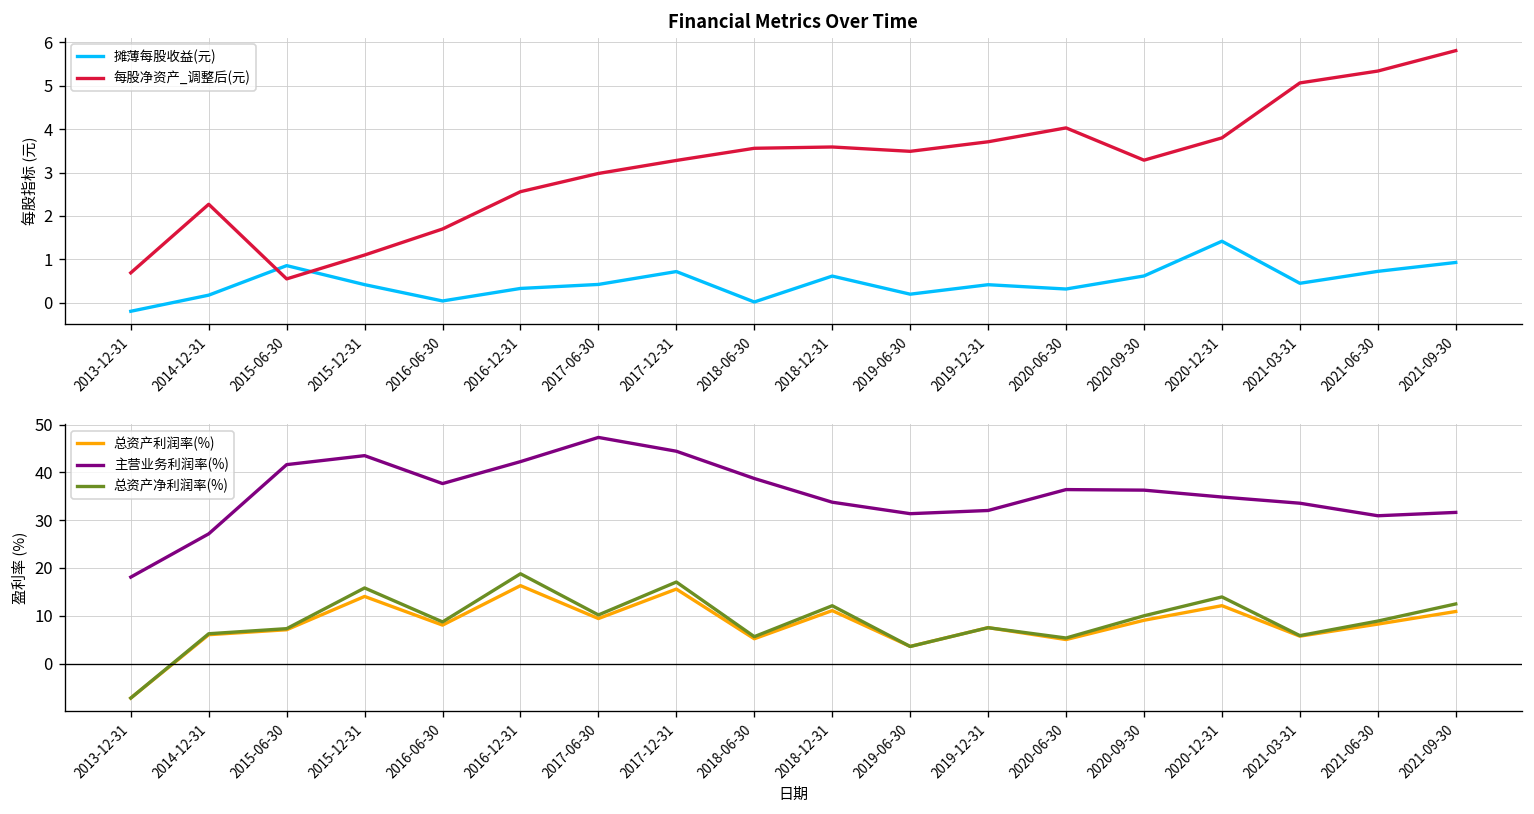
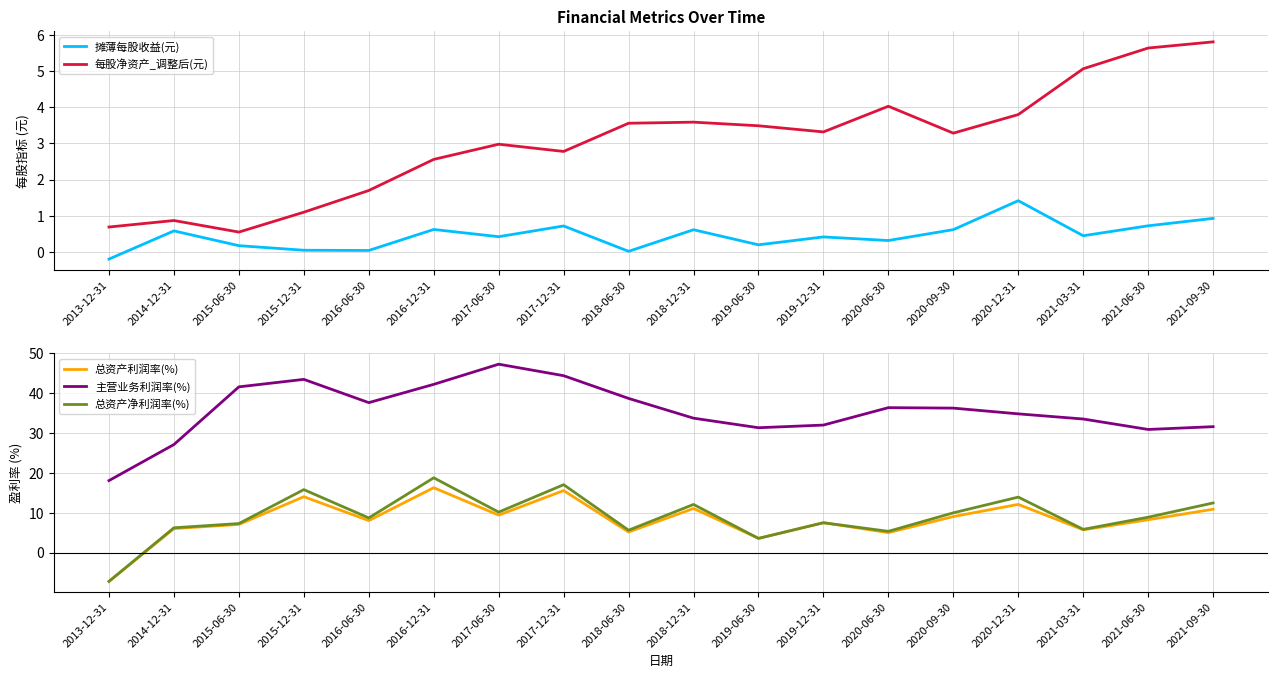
Financial Metrics Over Time, 摊薄每股收益(元), 2014-12-31: 0.2 -> 0.6
Financial Metrics Over Time, 每股净资产_调整后(元), 2014-12-31: 2.3 -> 0.9
Financial Metrics Over Time, 摊薄每股收益(元), 2015-06-30: 0.9 -> 0.2
Financial Metrics Over Time, 摊薄每股收益(元), 2015-12-31: 0.4 -> 0.0
Financial Metrics Over Time, 摊薄每股收益(元), 2016-12-31: 0.3 -> 0.6
Financial Metrics Over Time, 每股净资产_调整后(元), 2017-12-31: 3.3 -> 2.8
Financial Metrics Over Time, 每股净资产_调整后(元), 2019-12-31: 3.7 -> 3.3
Financial Metrics Over Time, 每股净资产_调整后(元), 2021-06-30: 5.3 -> 5.6
